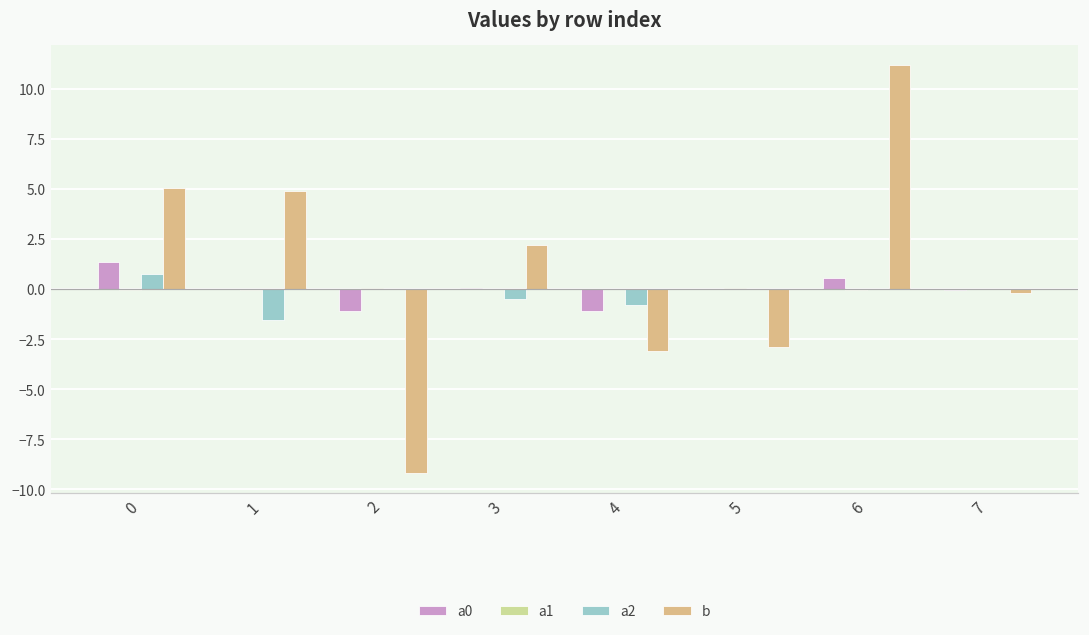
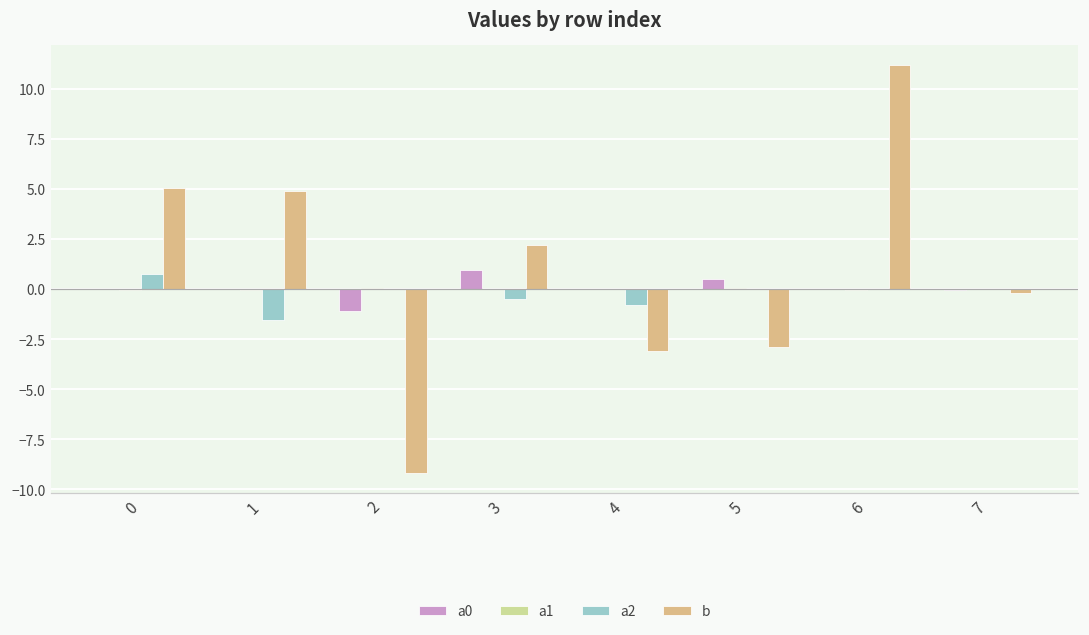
a0, 0: 1.4 -> 0.0
a0, 3: 0.0 -> 0.9
a0, 4: -1.1 -> 0.0
a0, 5: 0.0 -> 0.5
a0, 6: 0.6 -> 0.0
